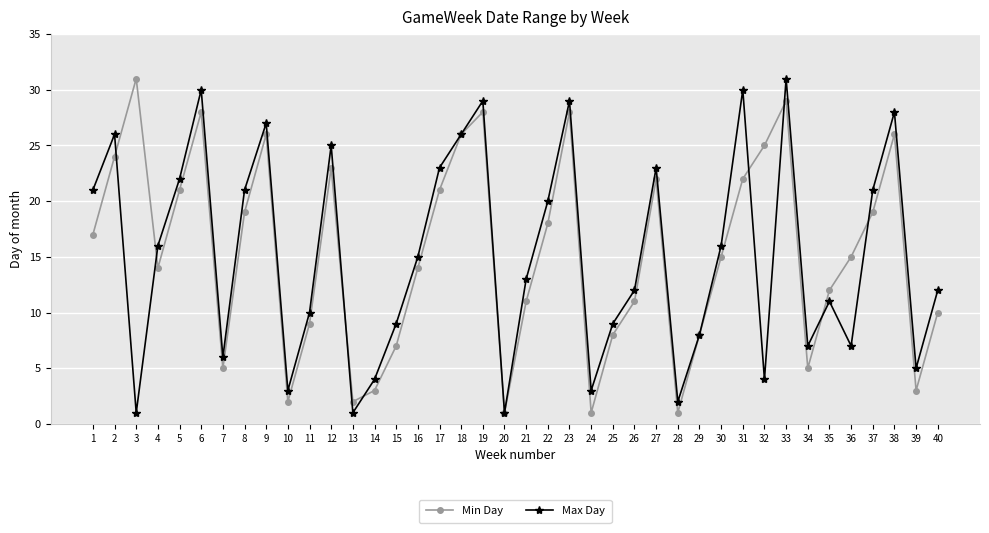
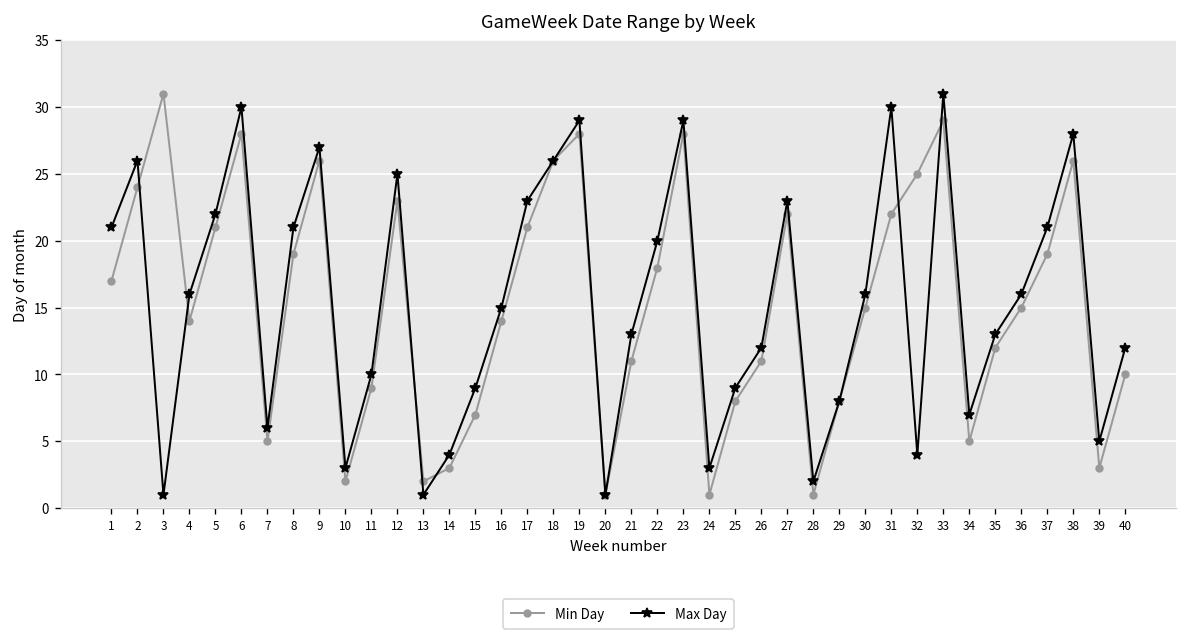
Max Day, 35: 11 -> 13
Max Day, 36: 7 -> 16
